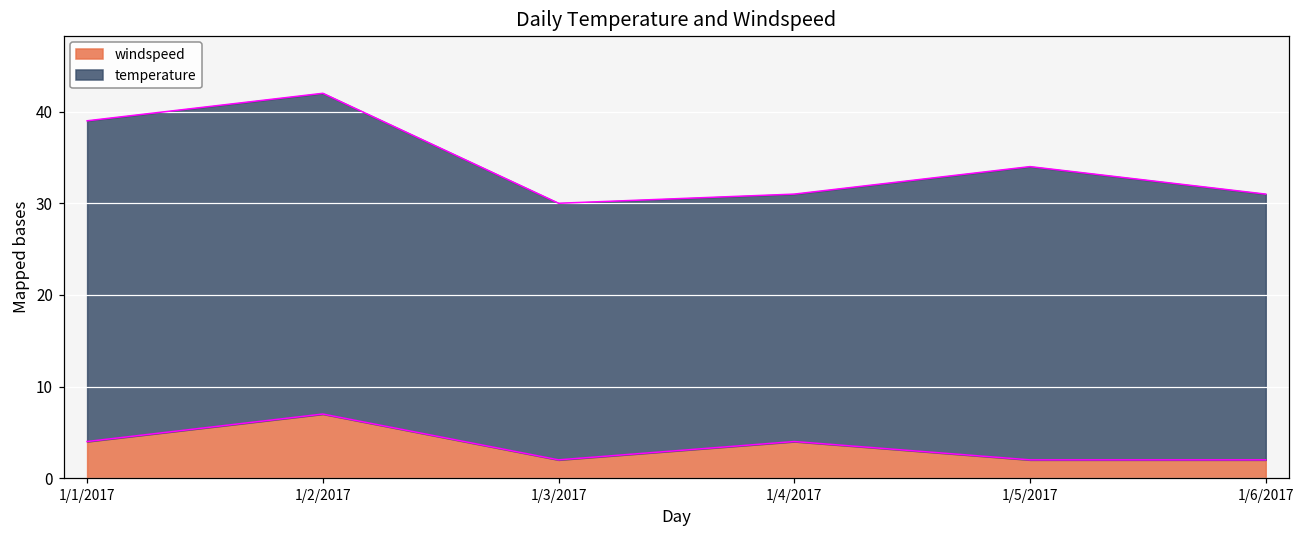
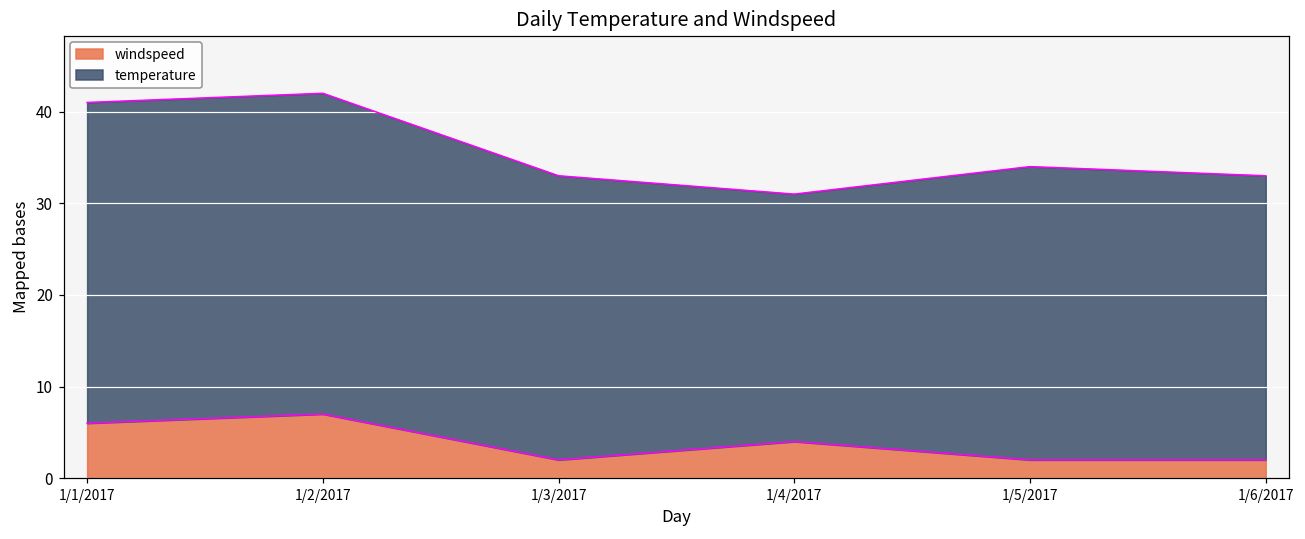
windspeed, 1/1/2017: 4 -> 6
temperature, 1/3/2017: 28 -> 31
temperature, 1/6/2017: 29 -> 31
